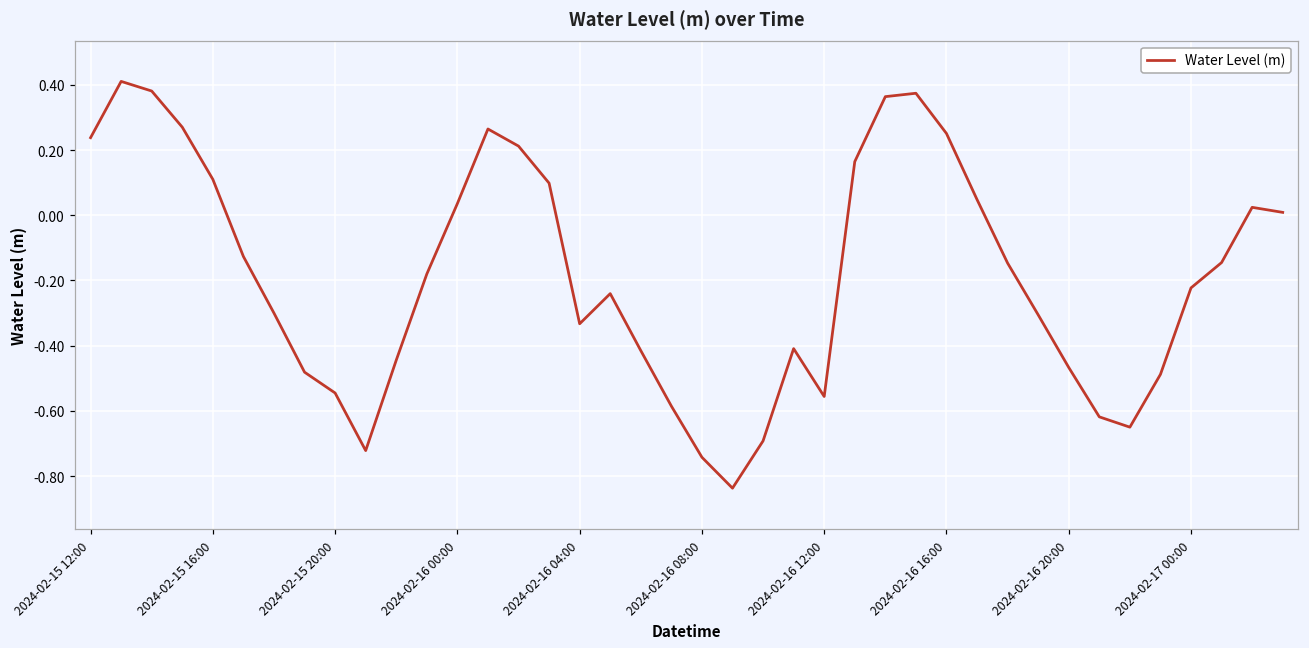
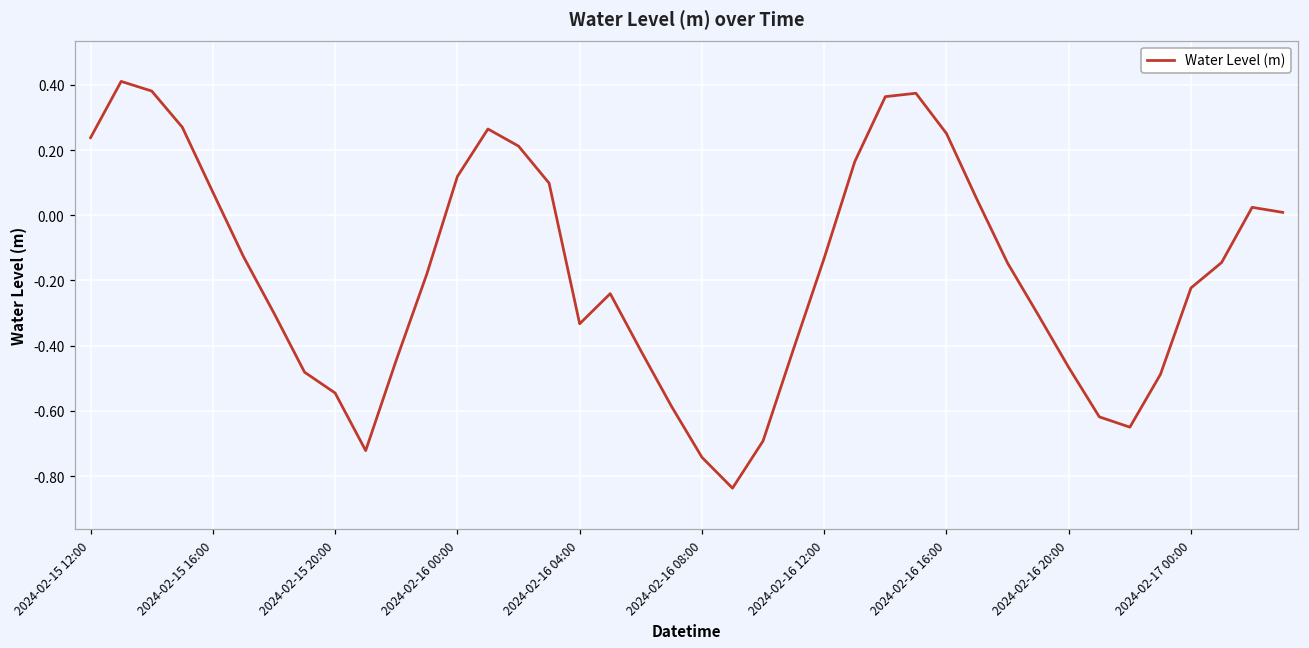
2024-02-15 16:00: 0.11 -> 0.07
2024-02-16 00:00: 0.04 -> 0.12
2024-02-16 12:00: -0.56 -> -0.13
